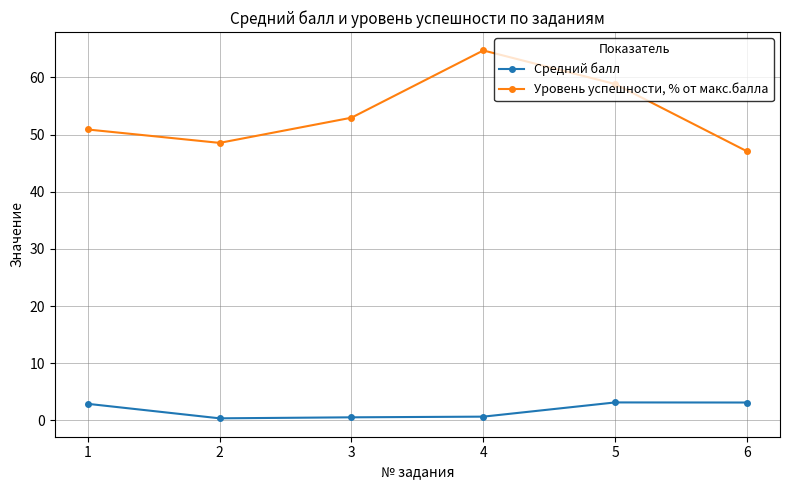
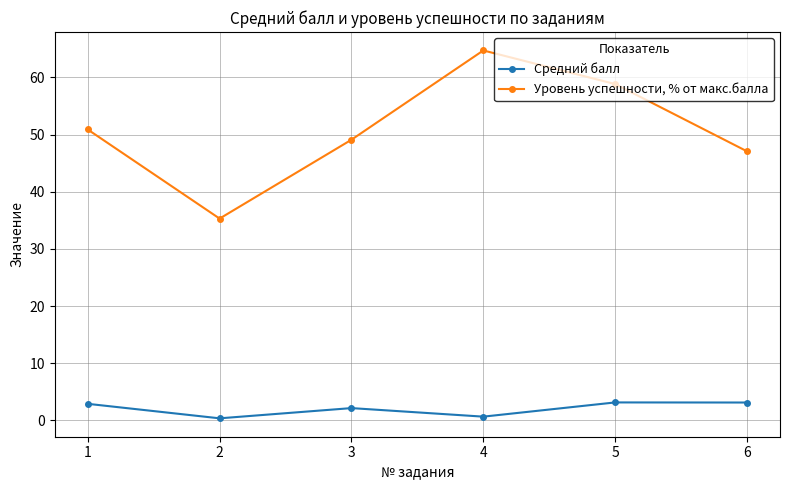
Уровень успешности, % от макс.балла, 2: 49 -> 35
Средний балл, 3: 1 -> 2
Уровень успешности, % от макс.балла, 3: 53 -> 49
